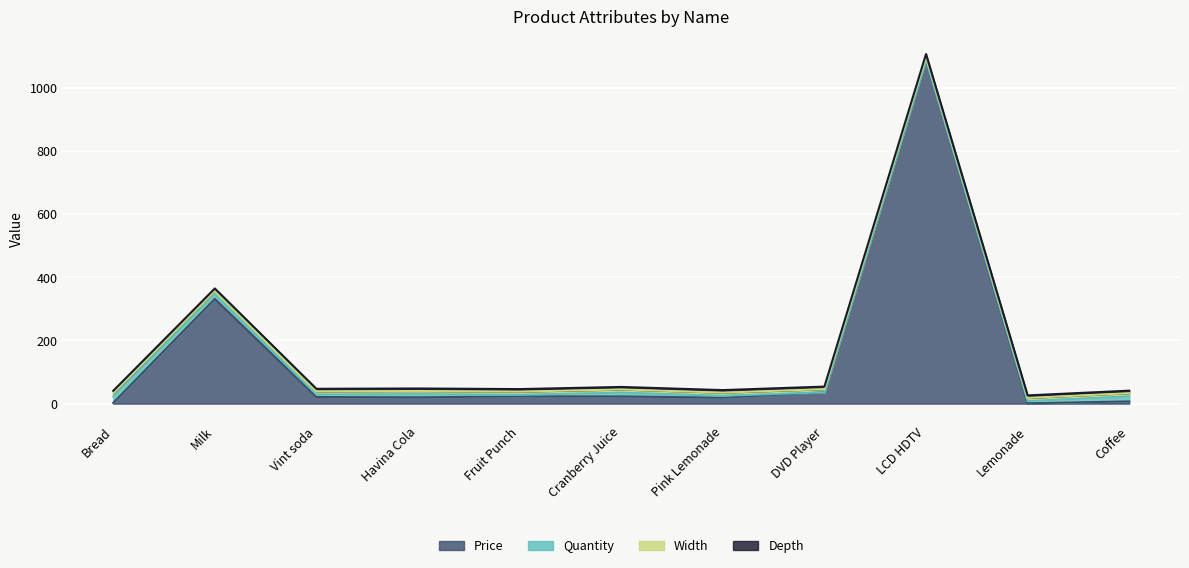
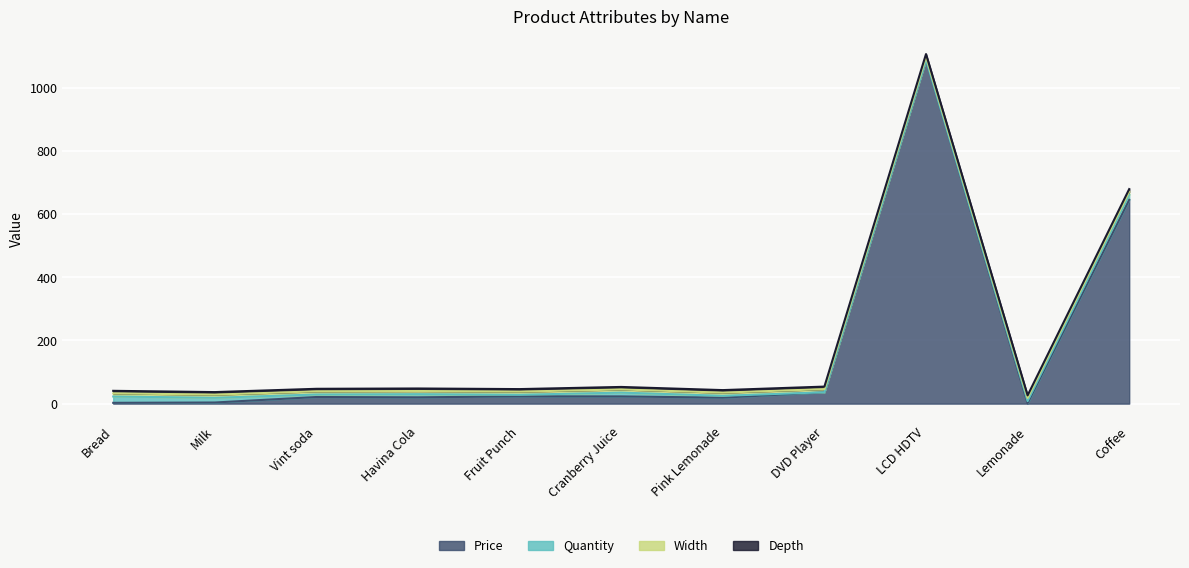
Price, Milk: 330 -> 0
Price, Coffee: 10 -> 650
